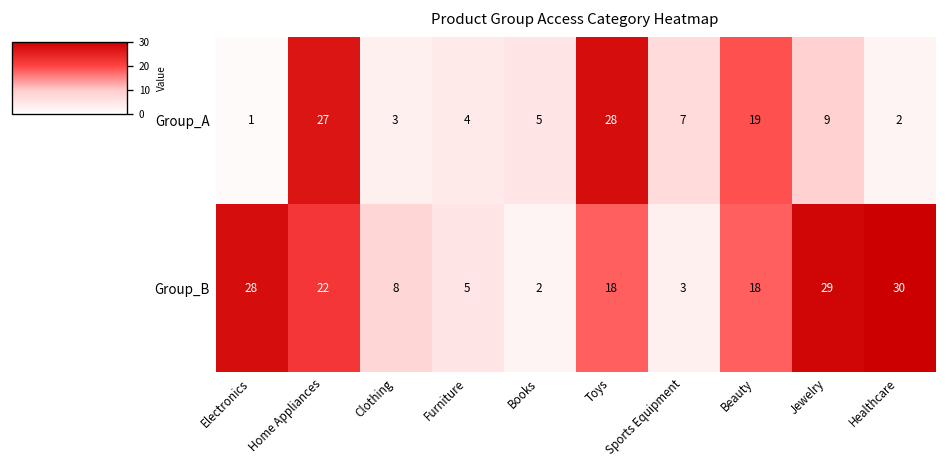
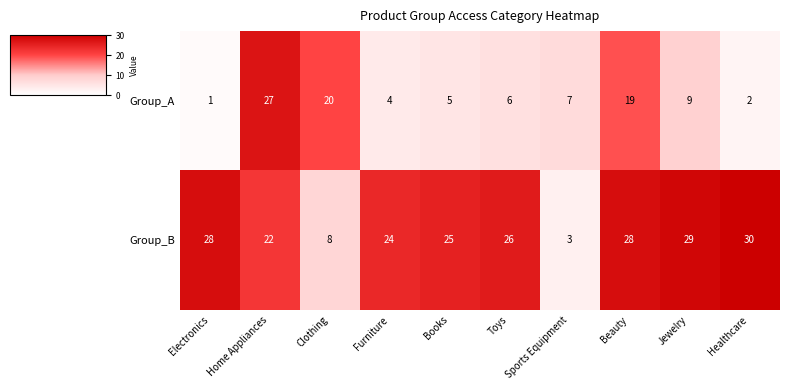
Group_A, Clothing: 3 -> 20
Group_A, Toys: 28 -> 6
Group_B, Furniture: 5 -> 24
Group_B, Books: 2 -> 25
Group_B, Toys: 18 -> 26
Group_B, Beauty: 18 -> 28
